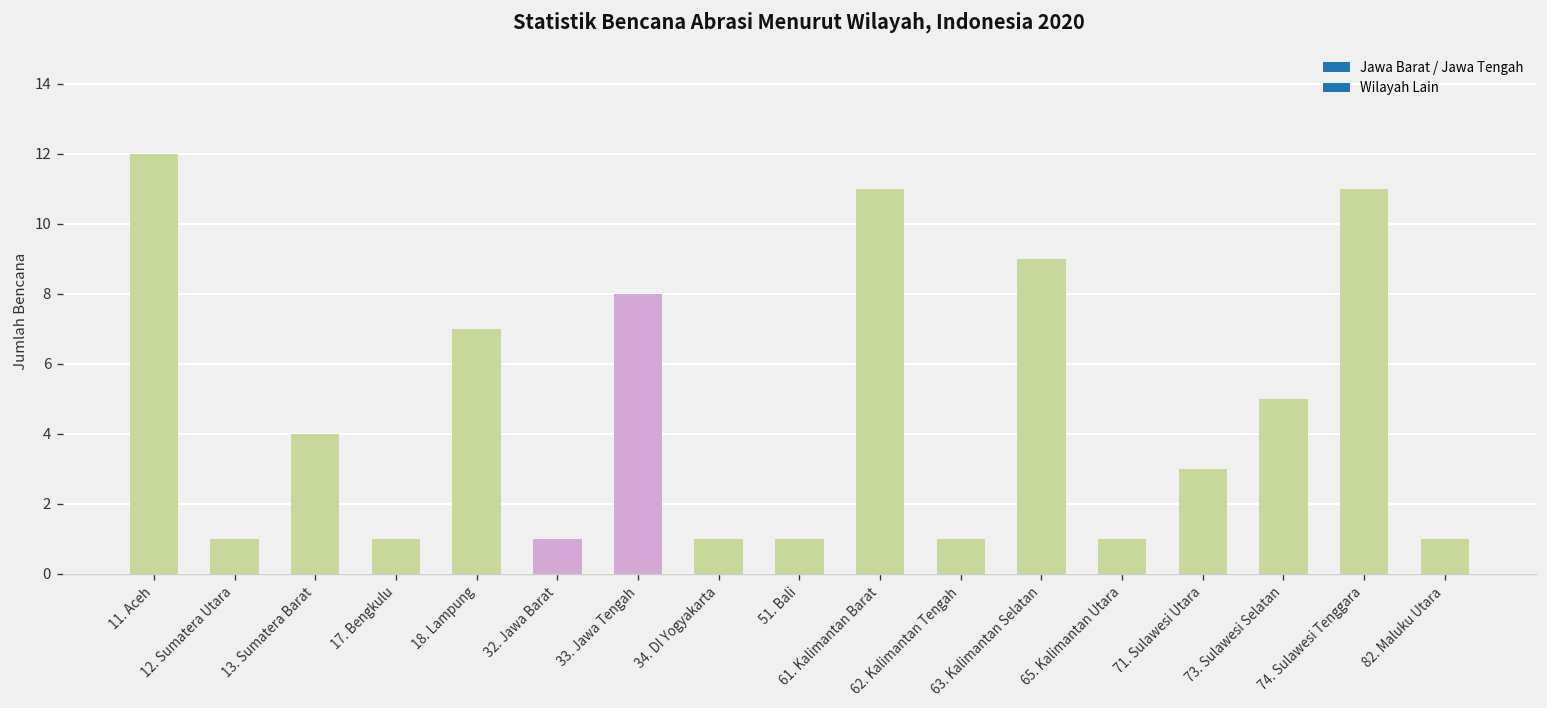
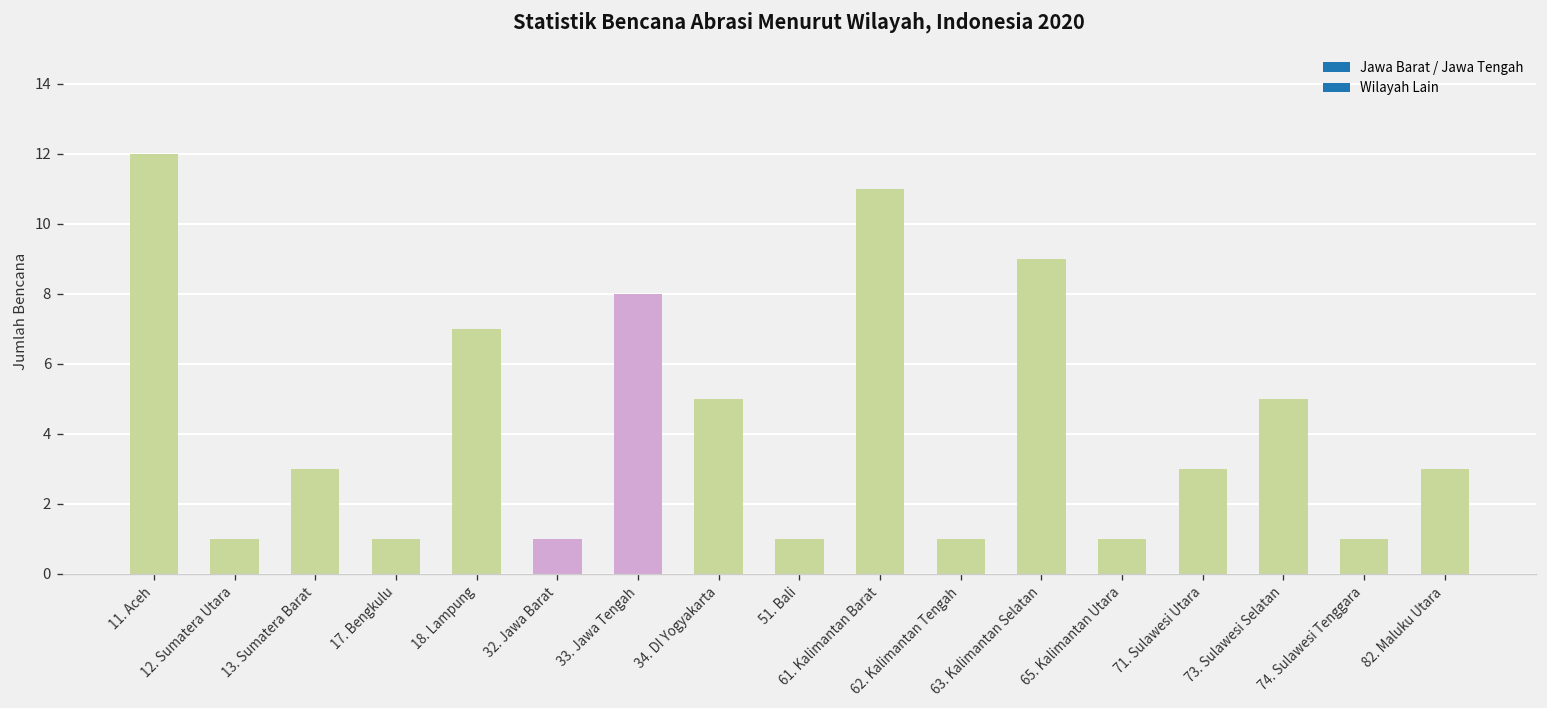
13. Sumatera Barat: 4 -> 3
34. DI Yogyakarta: 1 -> 5
74. Sulawesi Tenggara: 11 -> 1
82. Maluku Utara: 1 -> 3
